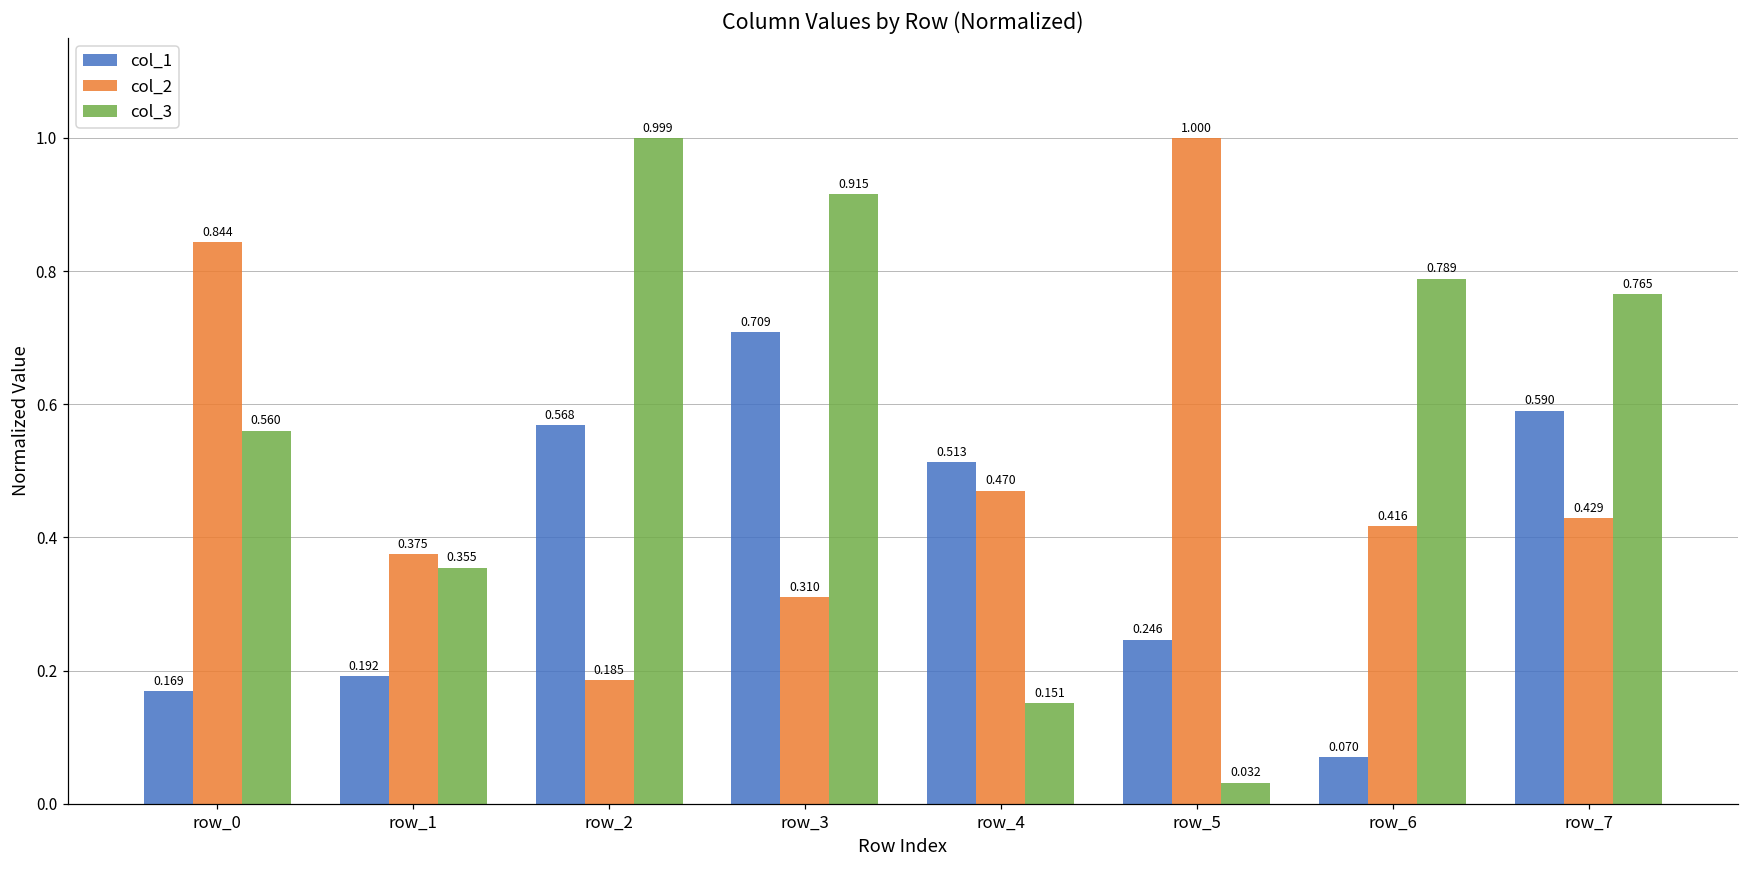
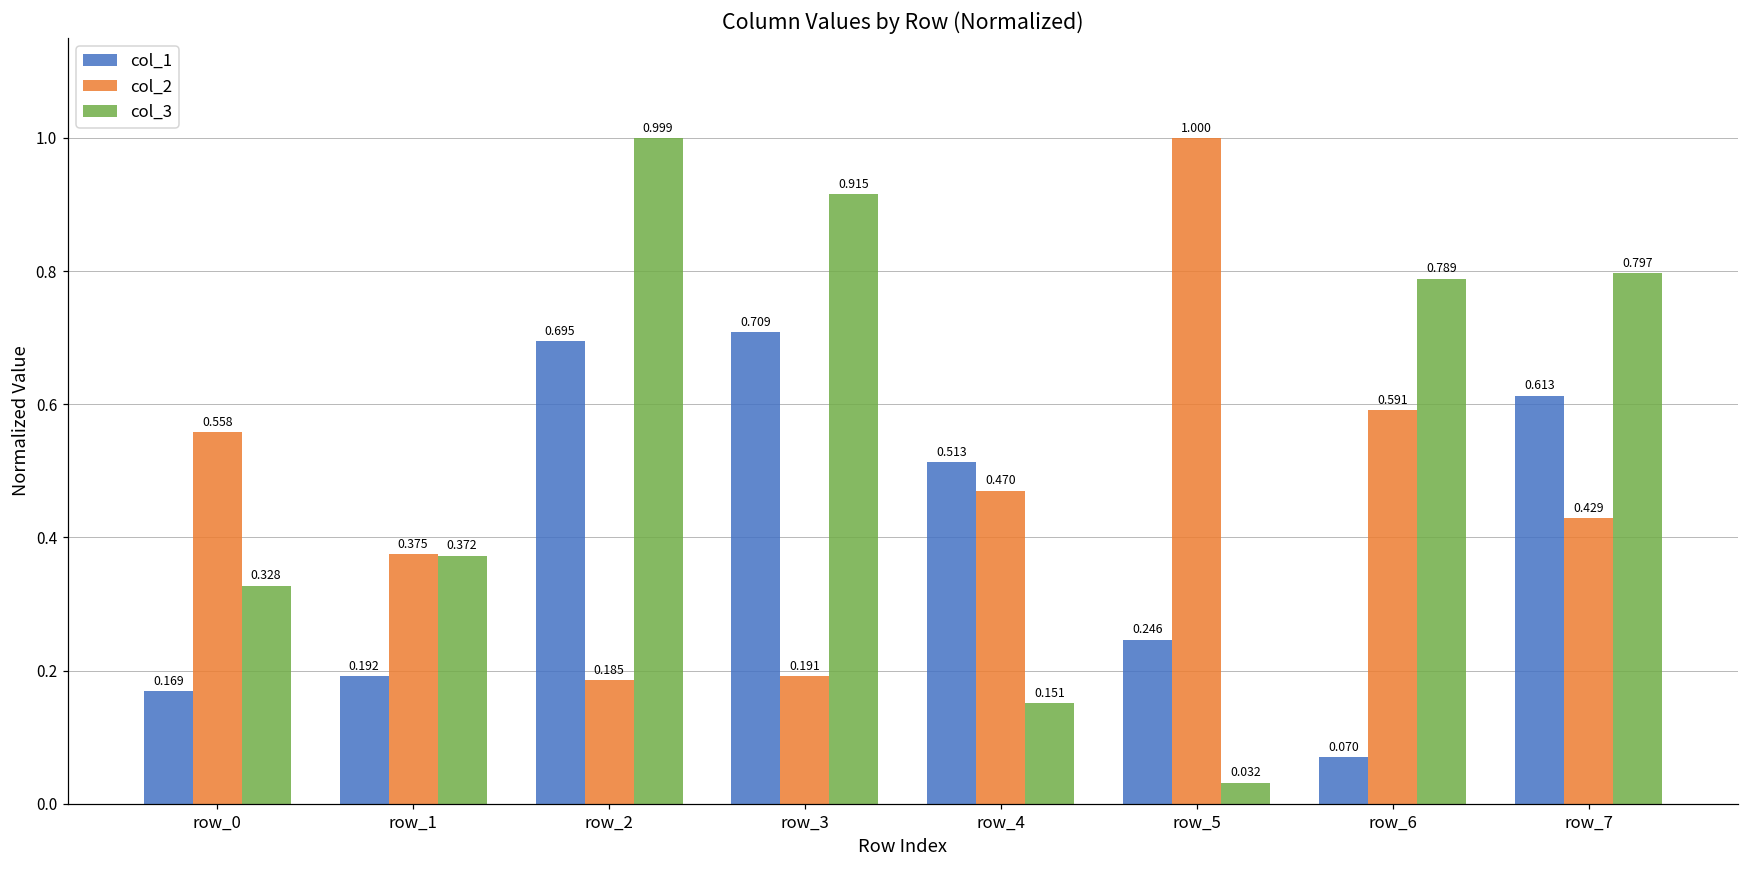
col_2, row_0: 0.844 -> 0.558
col_3, row_0: 0.560 -> 0.328
col_3, row_1: 0.355 -> 0.372
col_1, row_2: 0.568 -> 0.695
col_2, row_3: 0.310 -> 0.191
col_2, row_6: 0.416 -> 0.591
col_1, row_7: 0.590 -> 0.613
col_3, row_7: 0.765 -> 0.797
